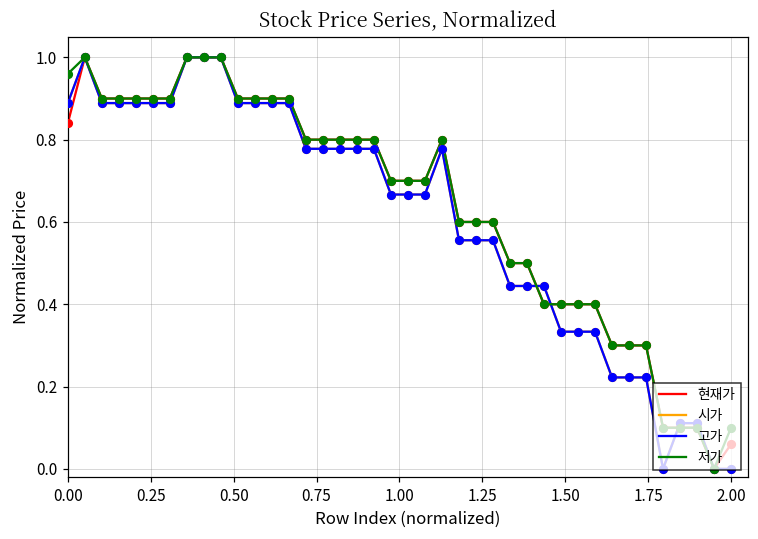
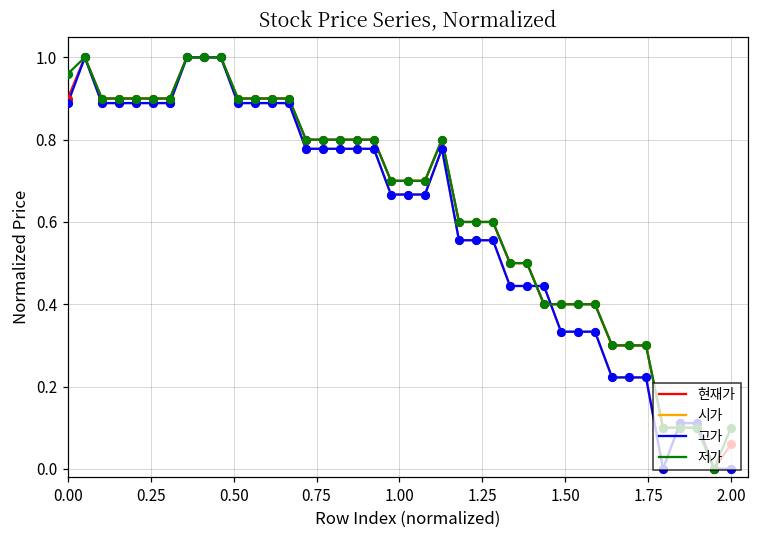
현재가, 0.00: 0.84 -> 0.90
